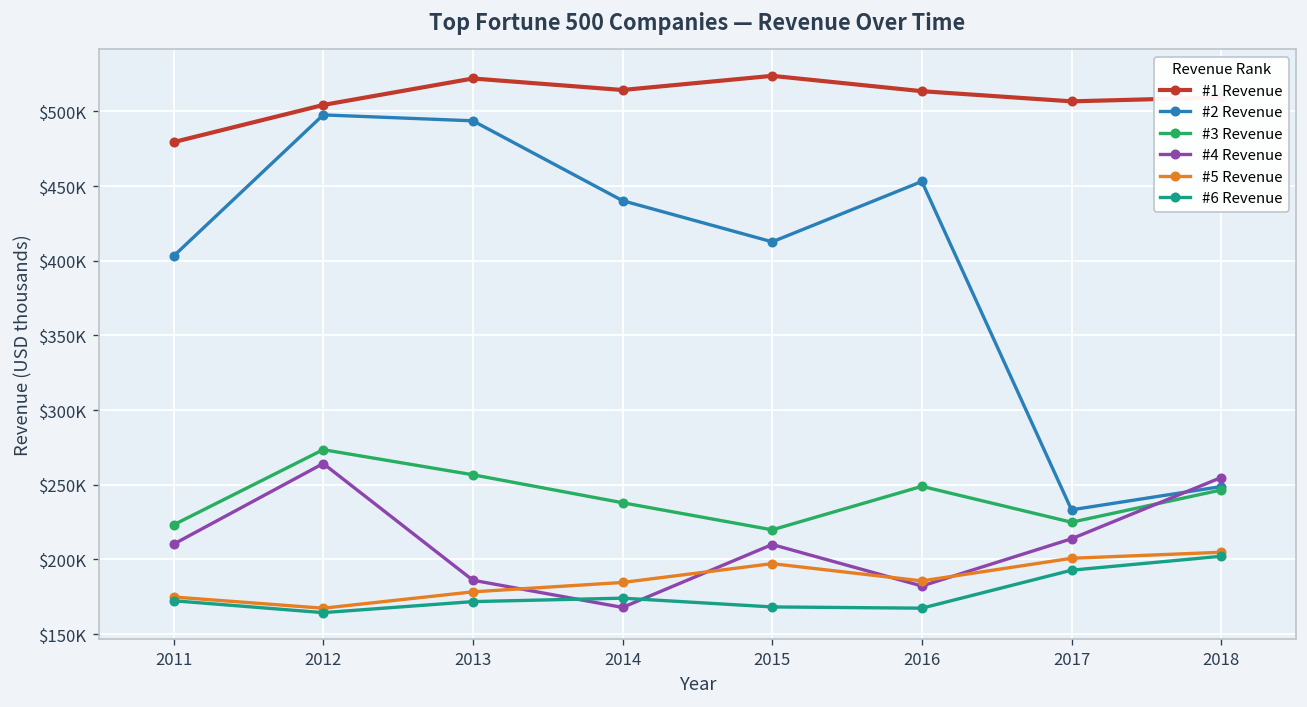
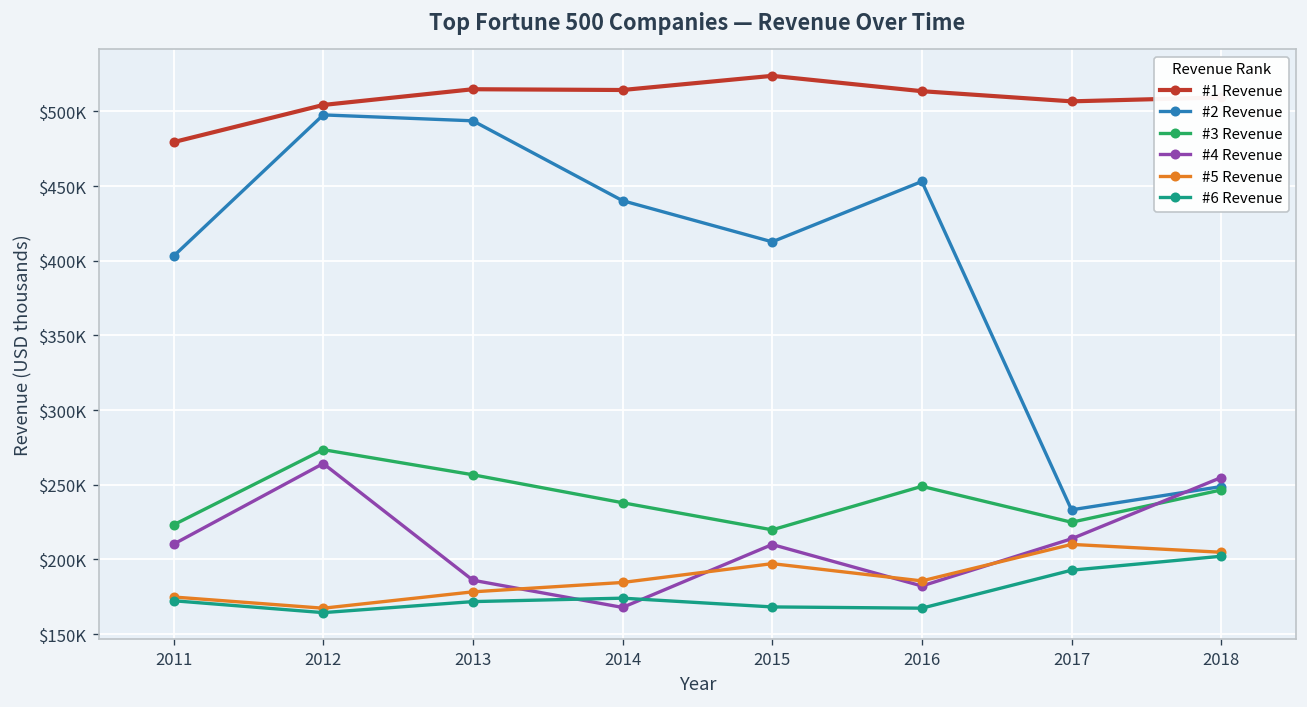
#1 Revenue, 2013: $522000 -> $515000
#5 Revenue, 2017: $201000 -> $210000
